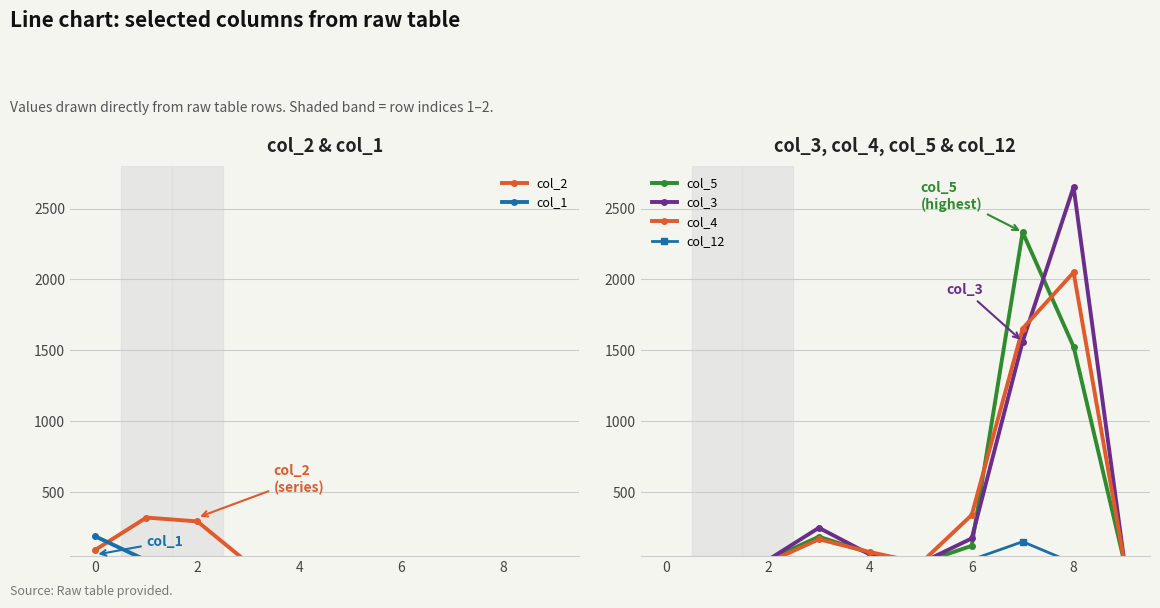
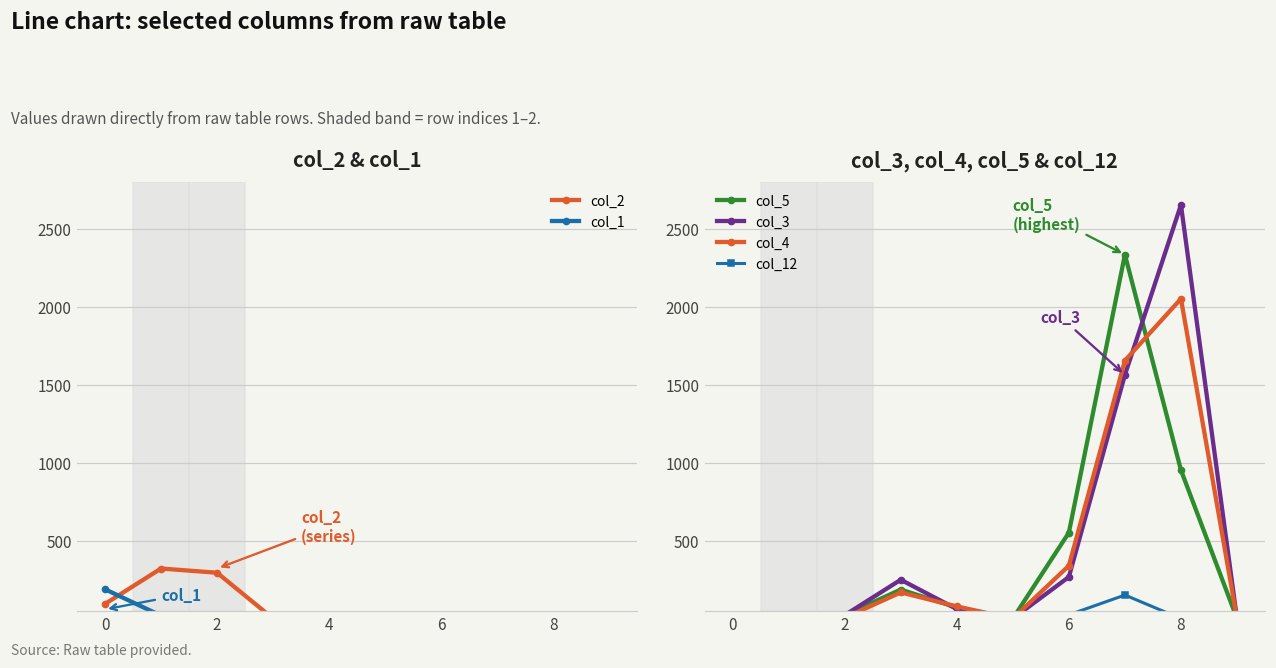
col_3, col_4, col_5 & col_12, col_5, 6: 120 -> 550
col_3, col_4, col_5 & col_12, col_3, 6: 170 -> 270
col_3, col_4, col_5 & col_12, col_5, 8: 1530 -> 950
